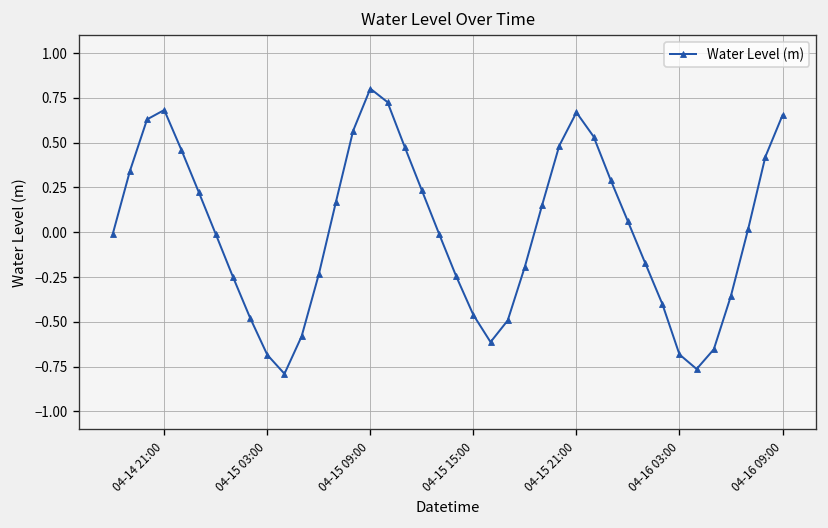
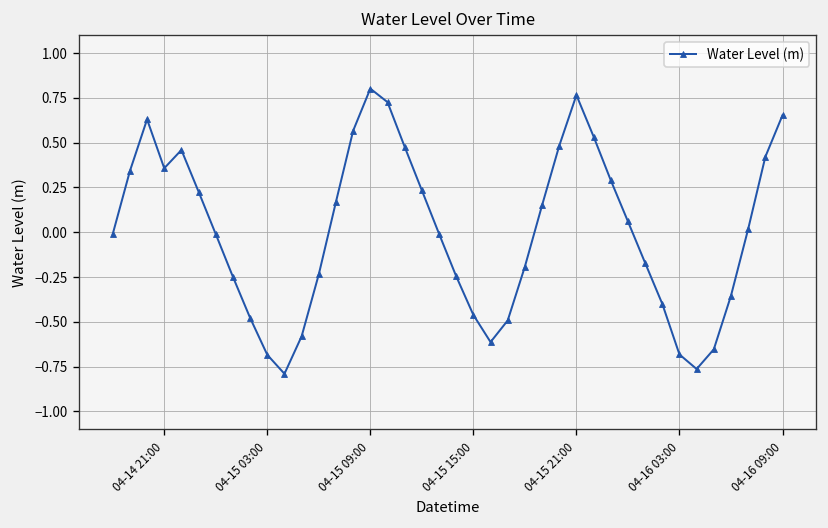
04-14 21:00: 0.68 -> 0.36
04-15 21:00: 0.67 -> 0.77
